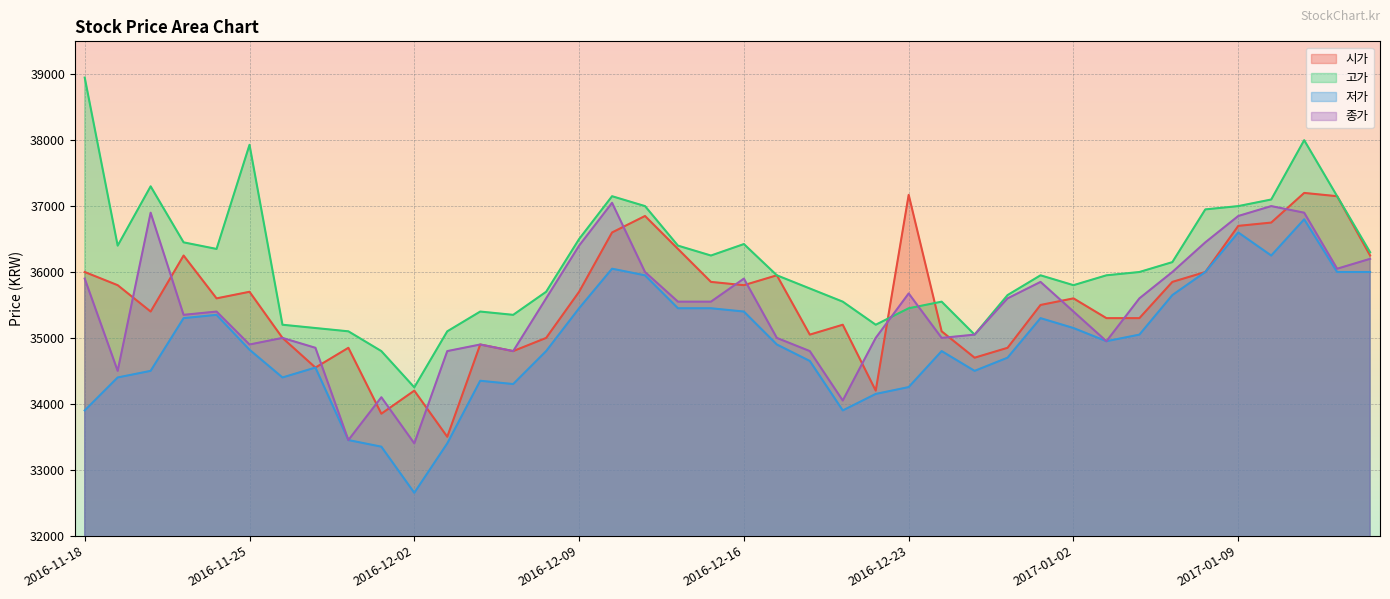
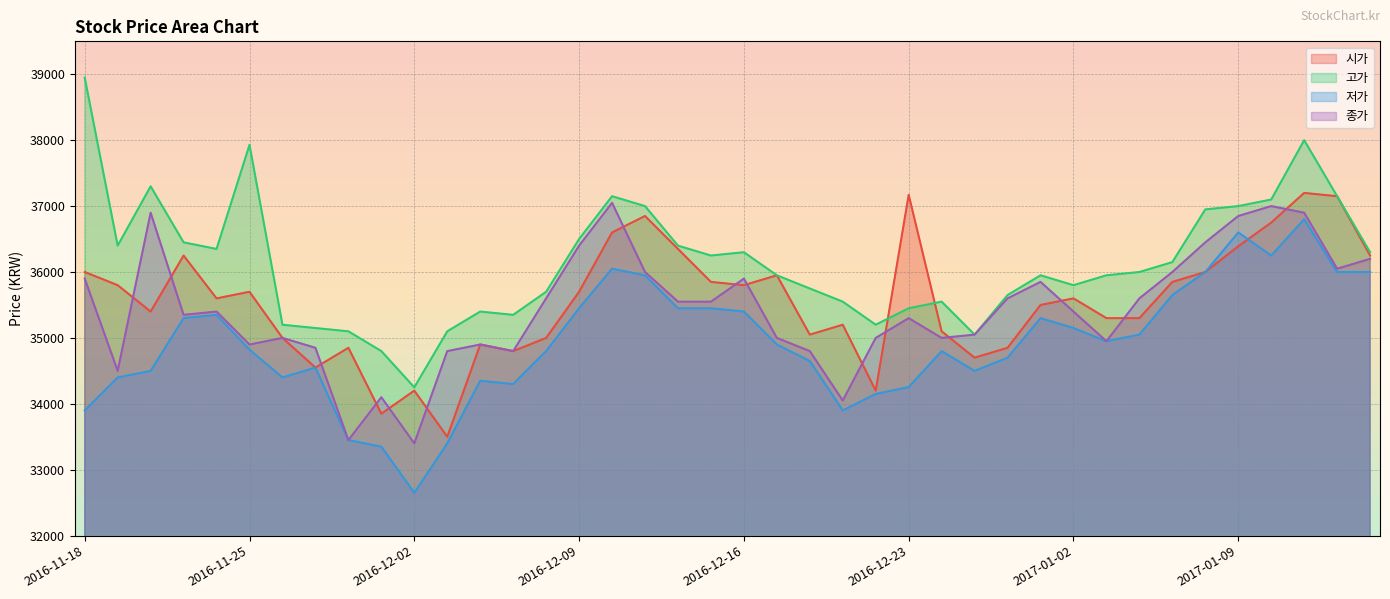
고가, 2016-12-16: 36400 -> 36300
종가, 2016-12-23: 35700 -> 35300
시가, 2017-01-09: 36700 -> 36400
